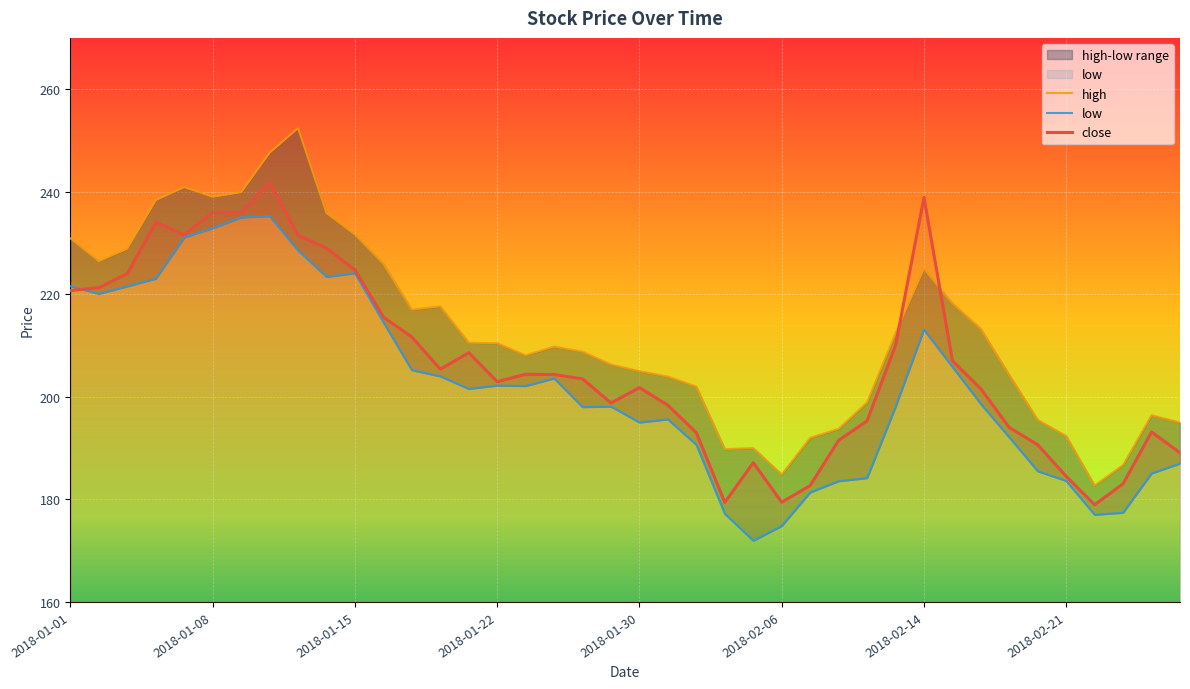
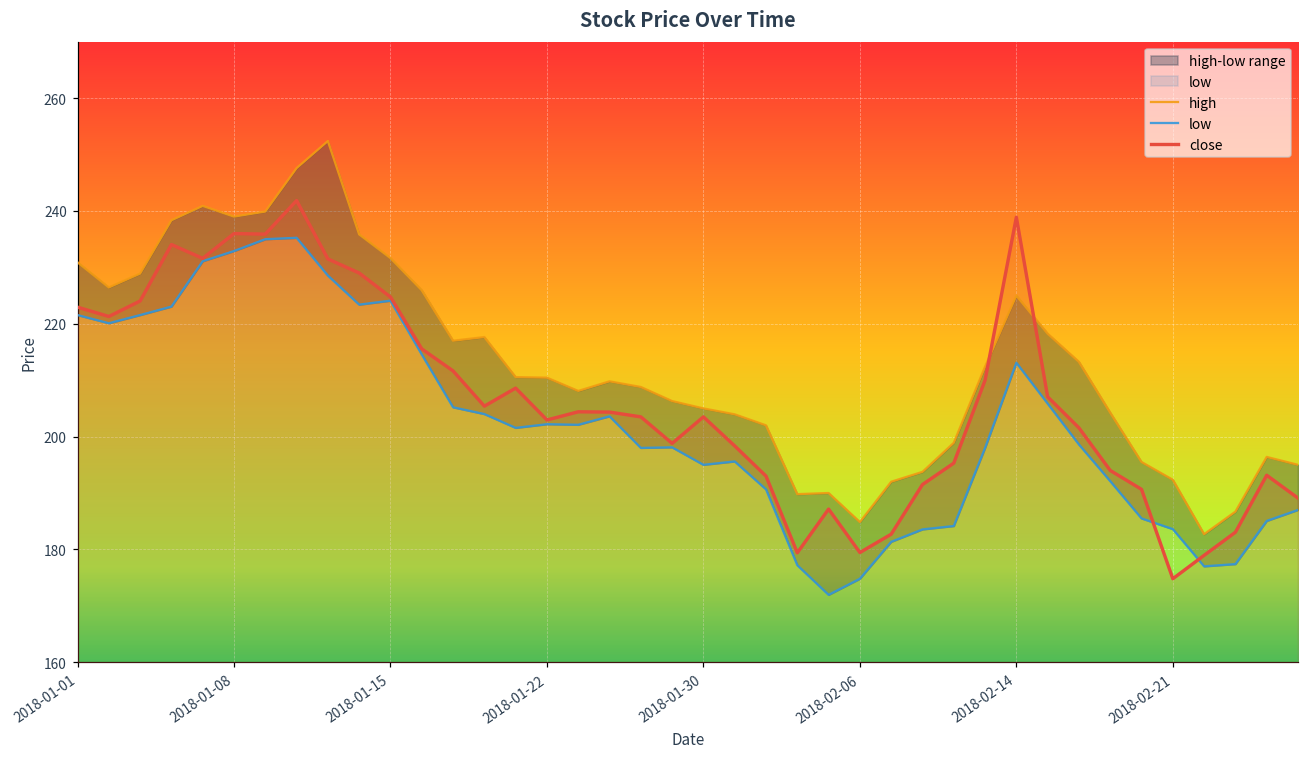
close, 2018-01-01: 221 -> 223
close, 2018-01-30: 202 -> 204
close, 2018-02-21: 185 -> 175
